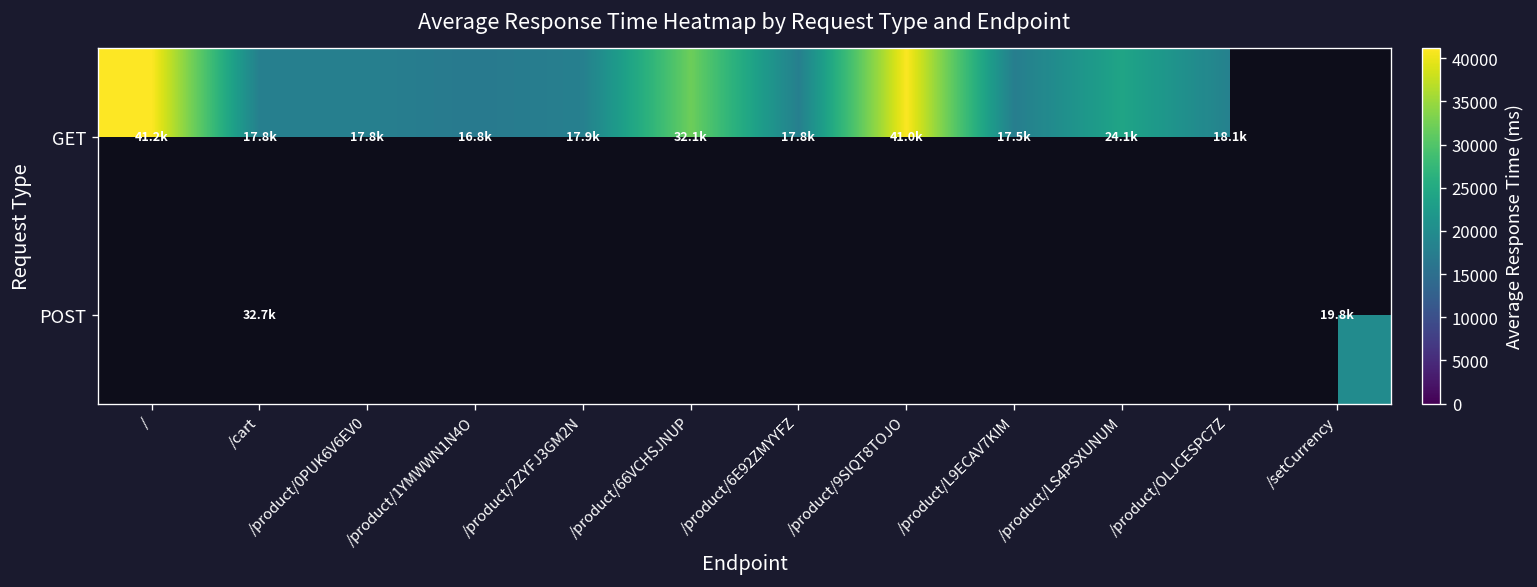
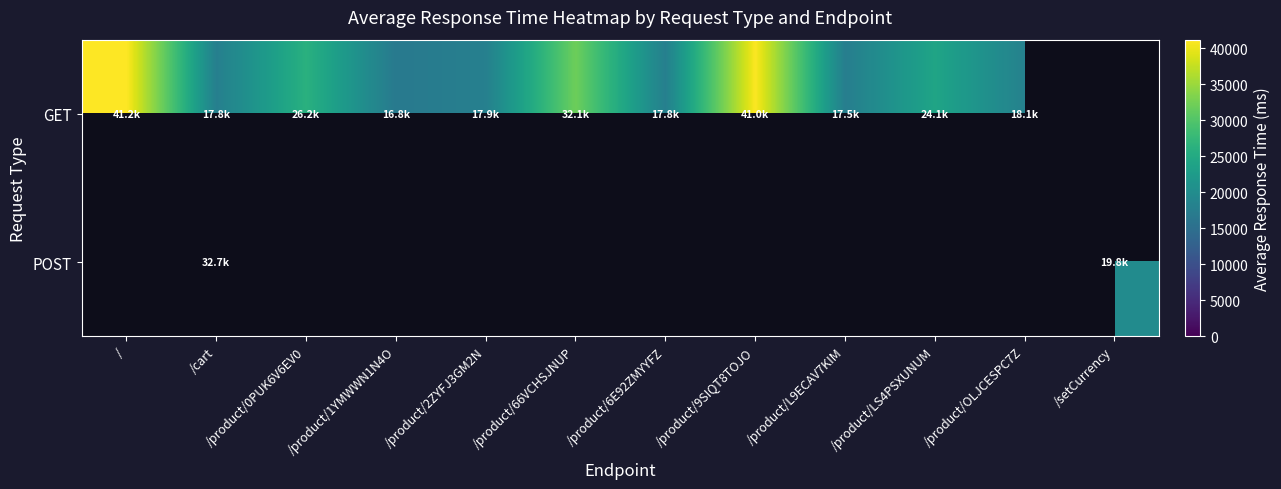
GET, /product/0PUK6V6EV0: 17.8k -> 26.2k
